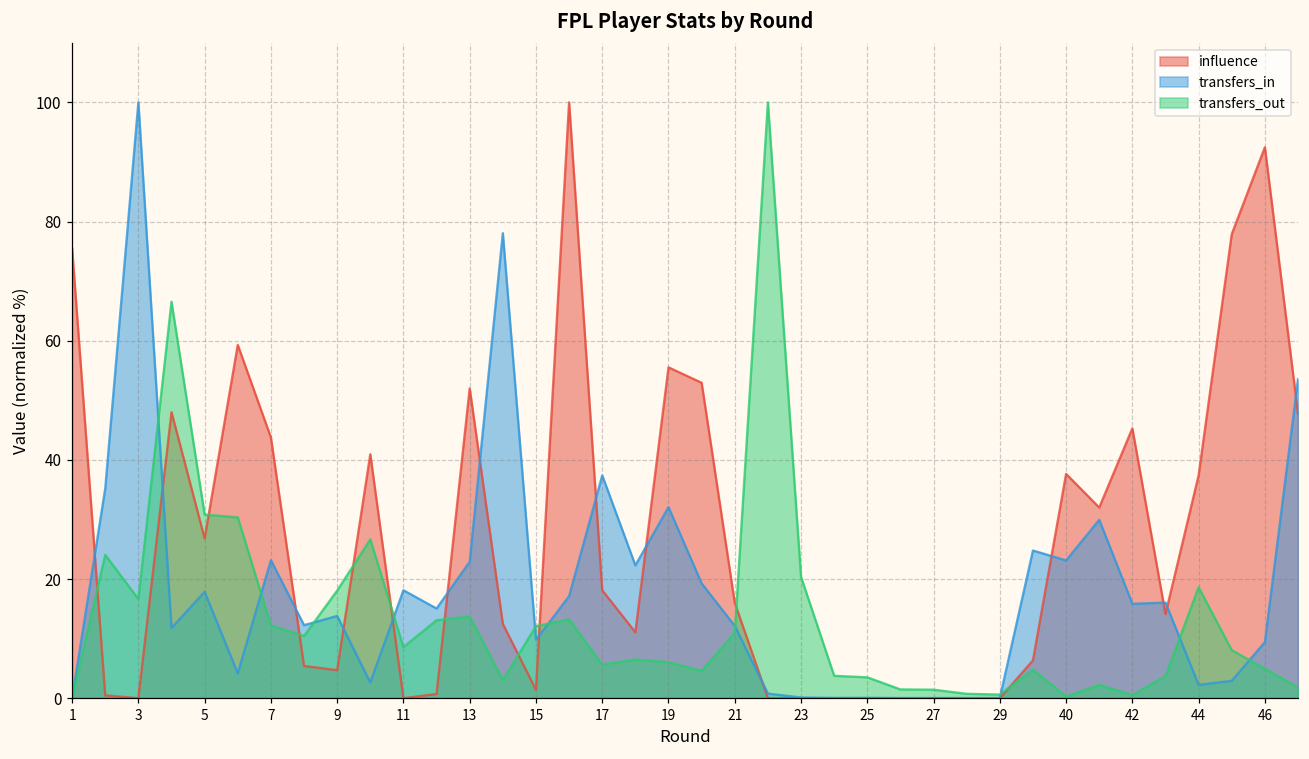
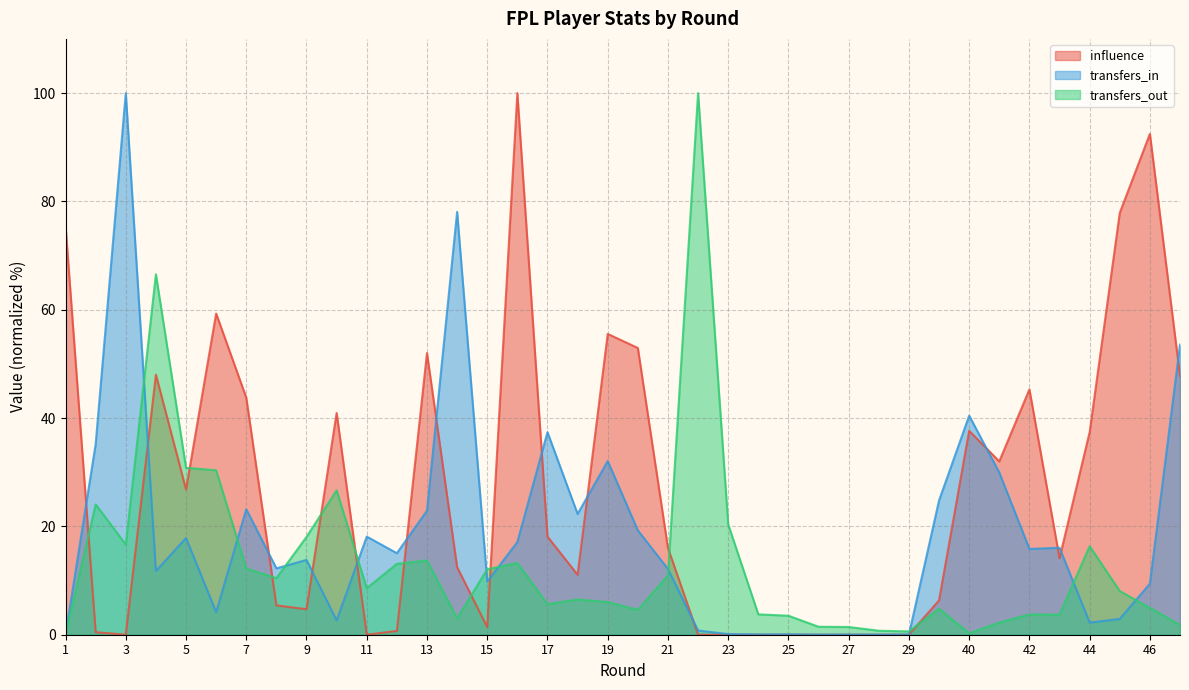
transfers_in, 40: 23 -> 40
transfers_out, 42: 1 -> 4
transfers_out, 44: 19 -> 16
